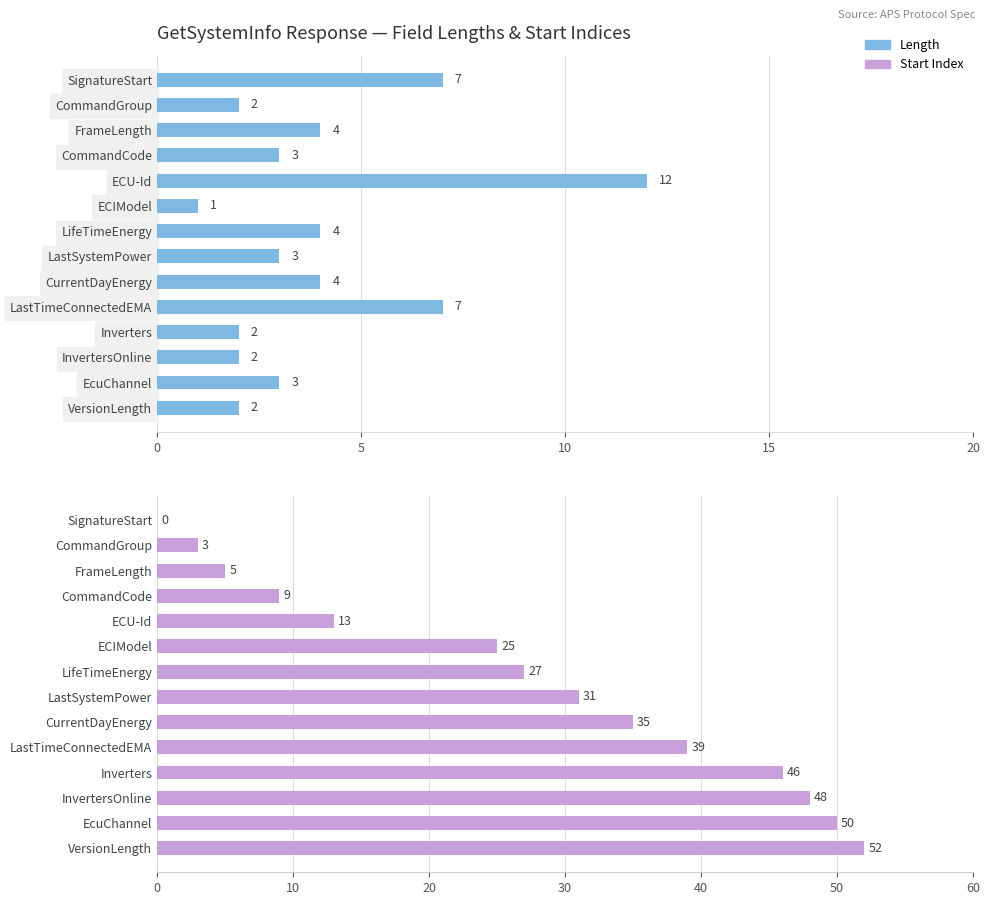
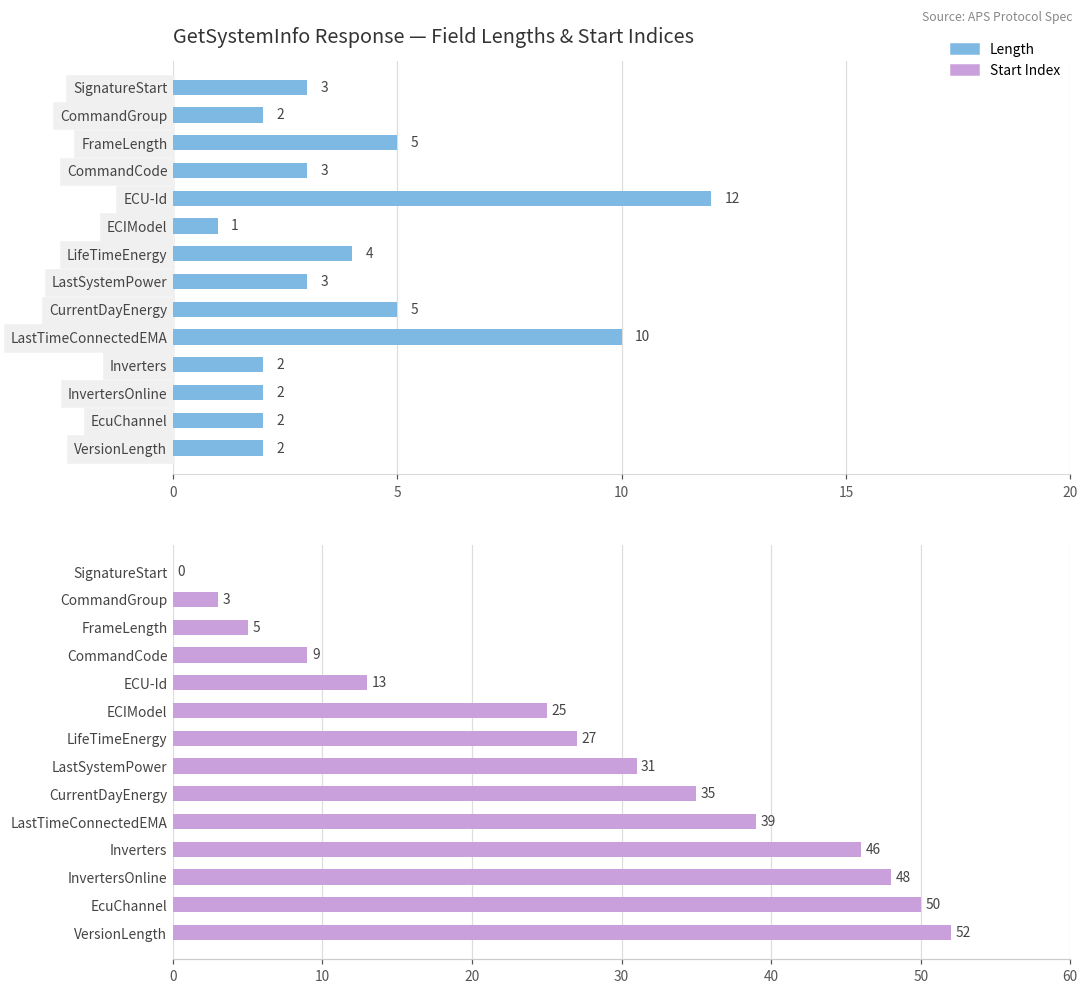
GetSystemInfo Response — Field Lengths & Start Indices, SignatureStart: 7 -> 3
GetSystemInfo Response — Field Lengths & Start Indices, FrameLength: 4 -> 5
GetSystemInfo Response — Field Lengths & Start Indices, CurrentDayEnergy: 4 -> 5
GetSystemInfo Response — Field Lengths & Start Indices, LastTimeConnectedEMA: 7 -> 10
GetSystemInfo Response — Field Lengths & Start Indices, EcuChannel: 3 -> 2
